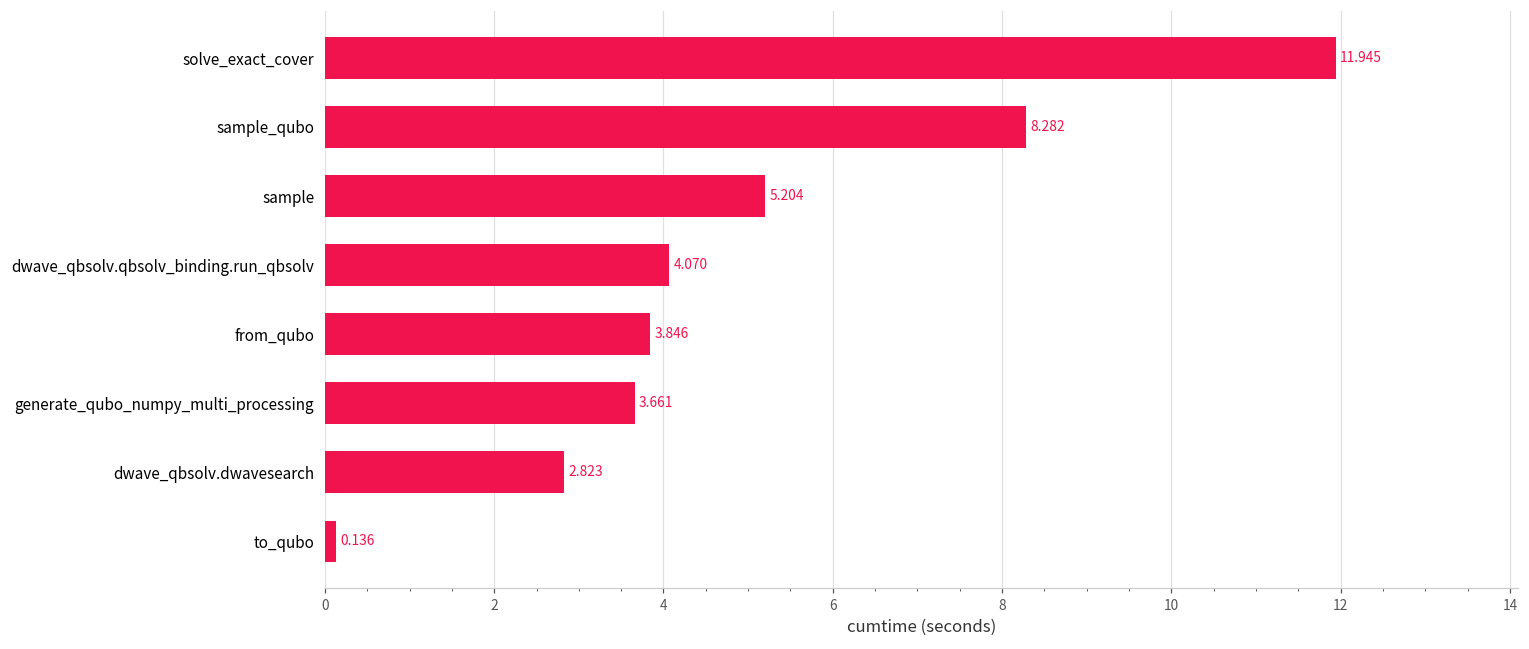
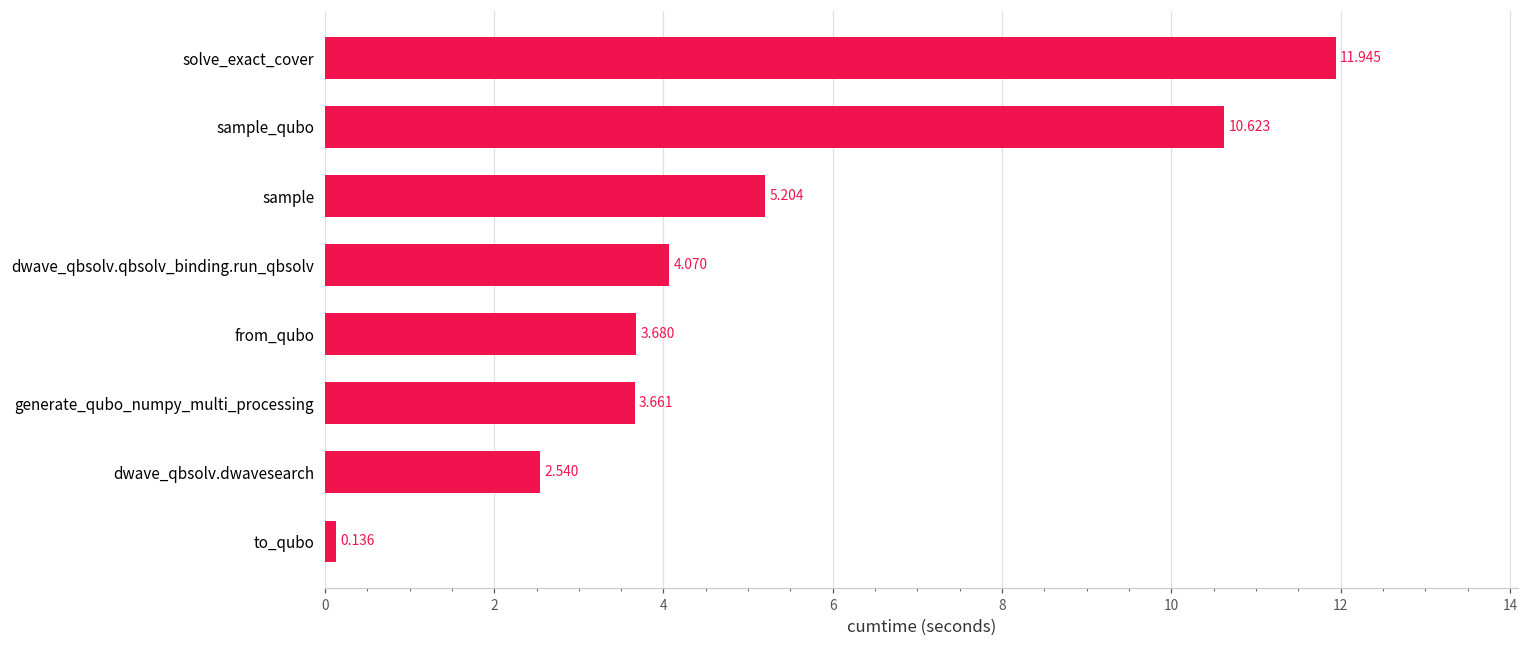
sample_qubo: 8.282 -> 10.623
from_qubo: 3.846 -> 3.680
dwave_qbsolv.dwavesearch: 2.823 -> 2.540
